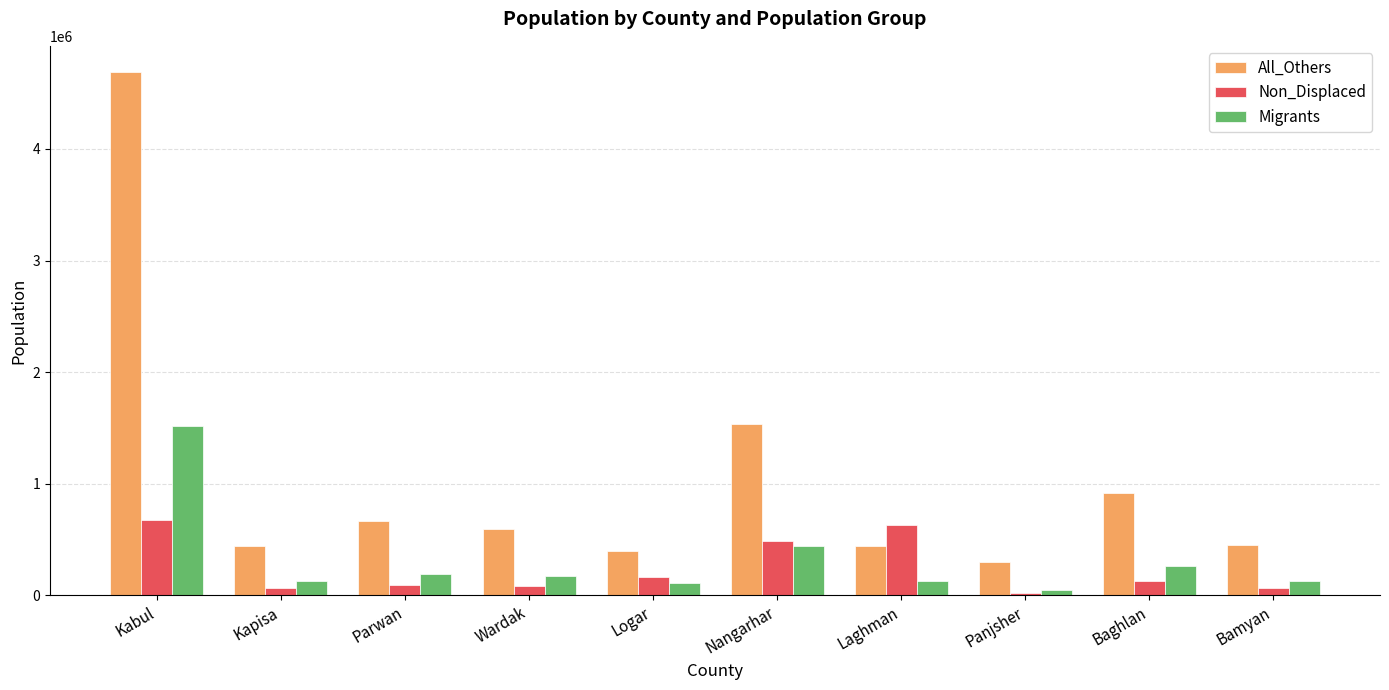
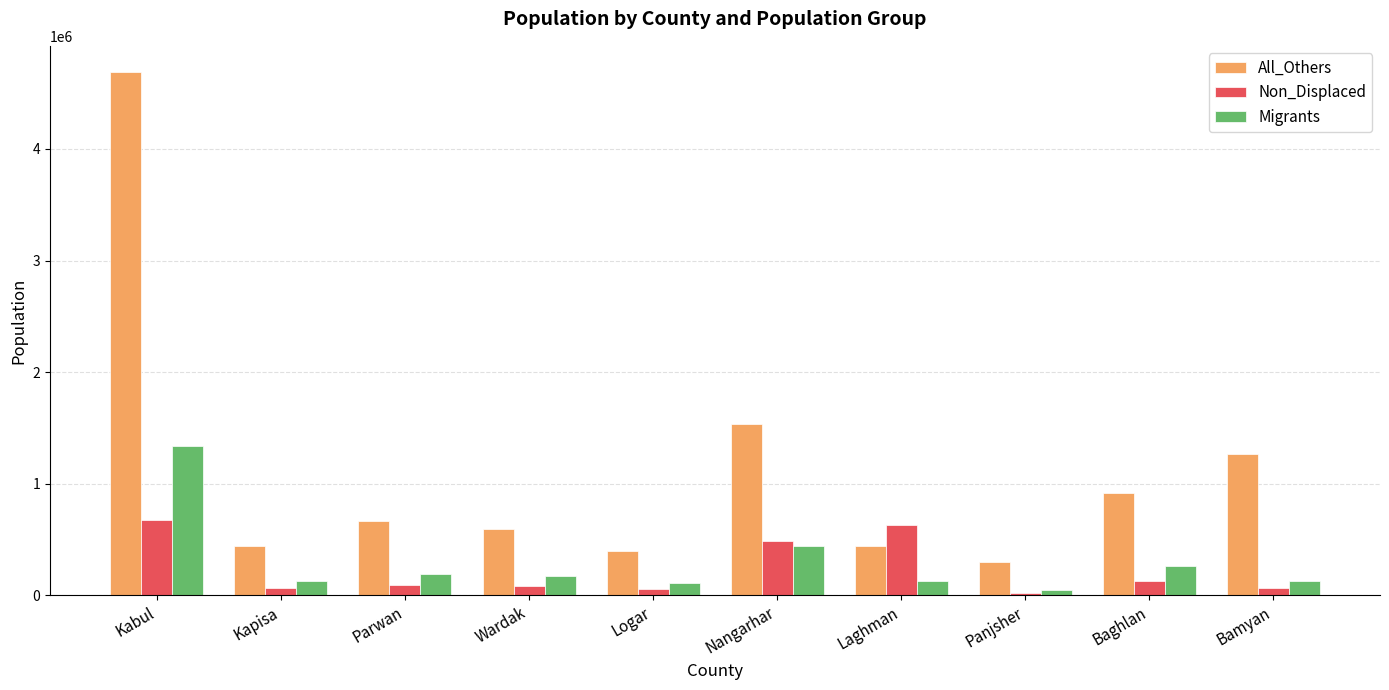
Migrants, Kabul: 1520000 -> 1340000
Non_Displaced, Logar: 160000 -> 60000
All_Others, Bamyan: 450000 -> 1260000
